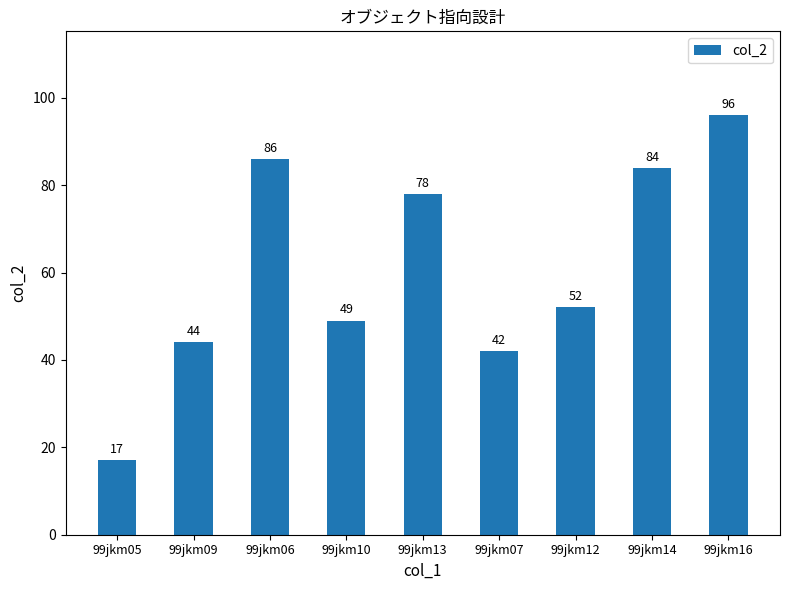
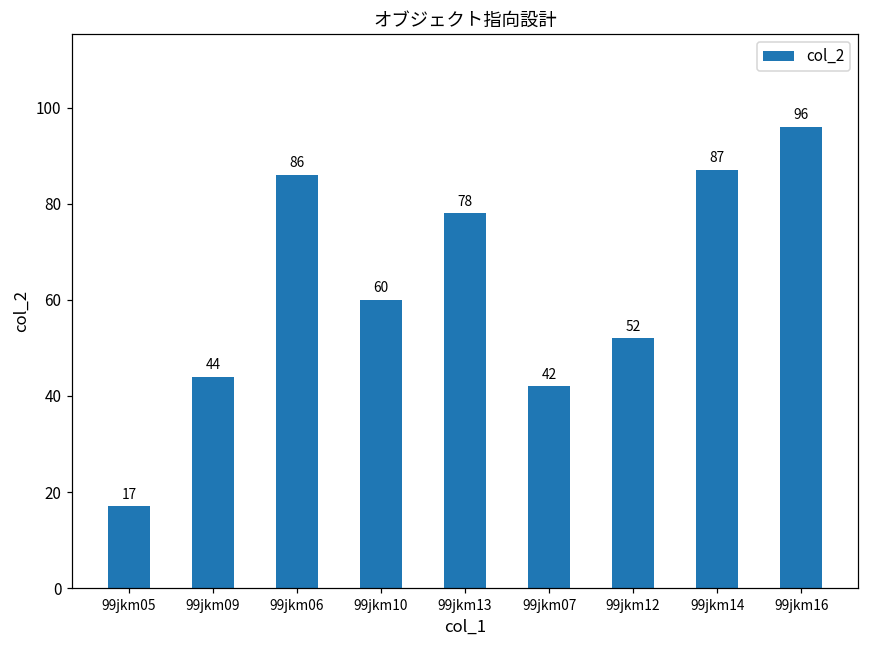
99jkm10: 49 -> 60
99jkm14: 84 -> 87
